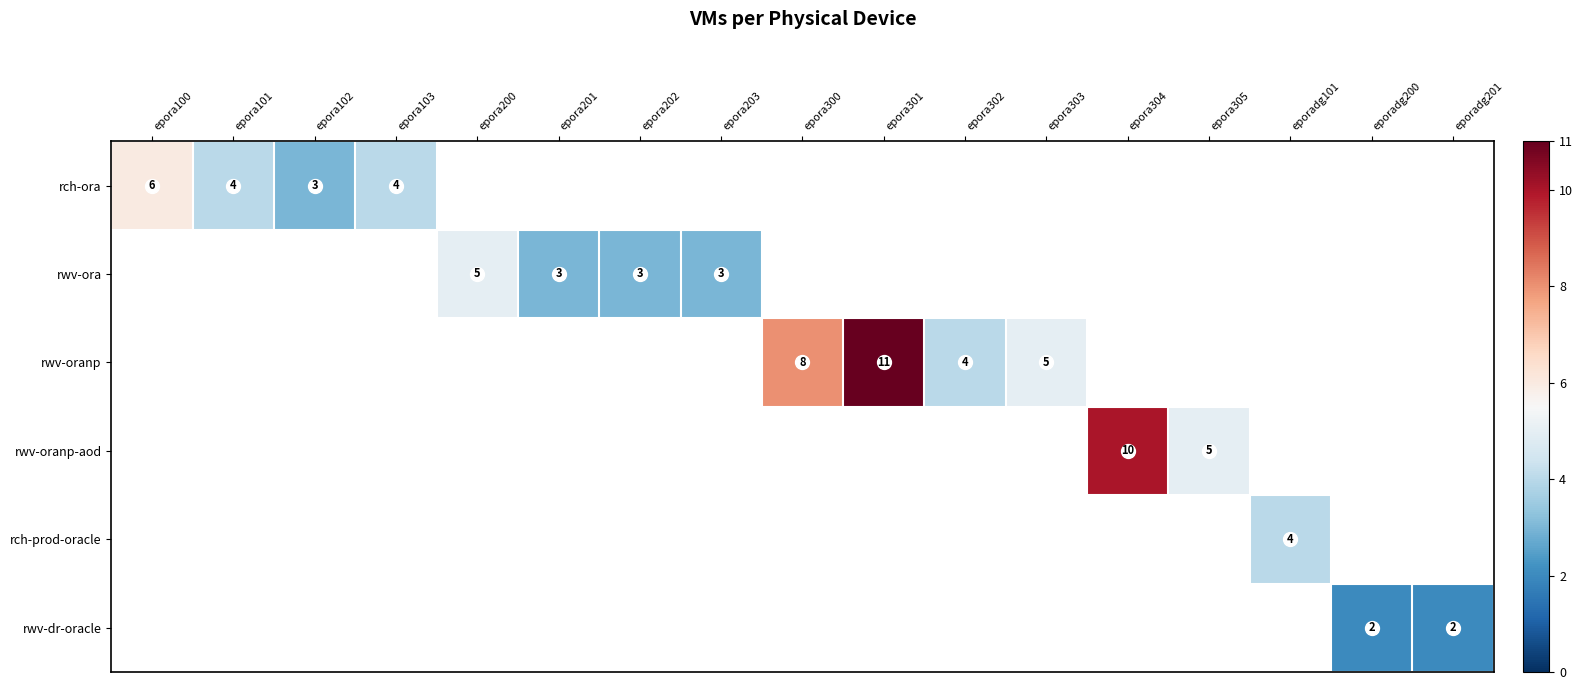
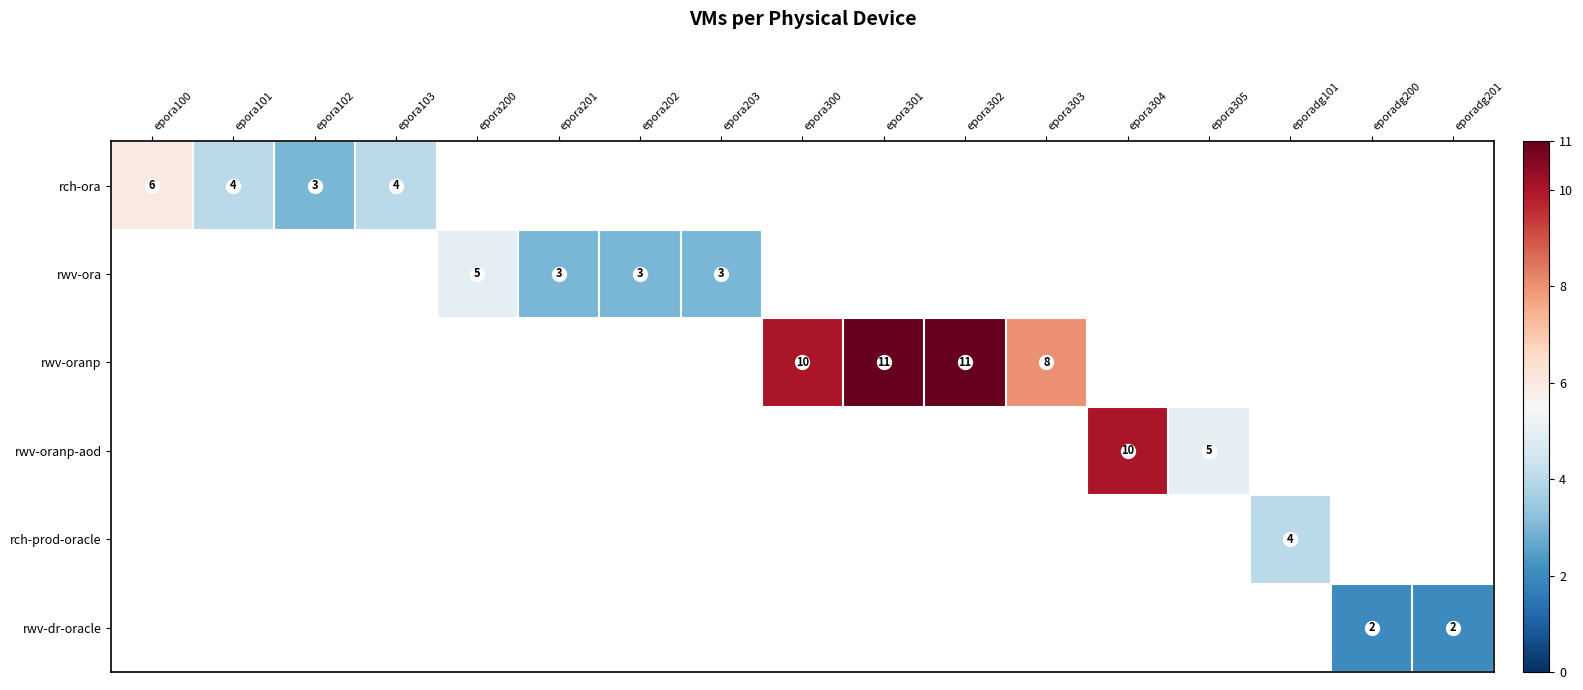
rwv-oranp, epora300: 8 -> 10
rwv-oranp, epora302: 4 -> 11
rwv-oranp, epora303: 5 -> 8
